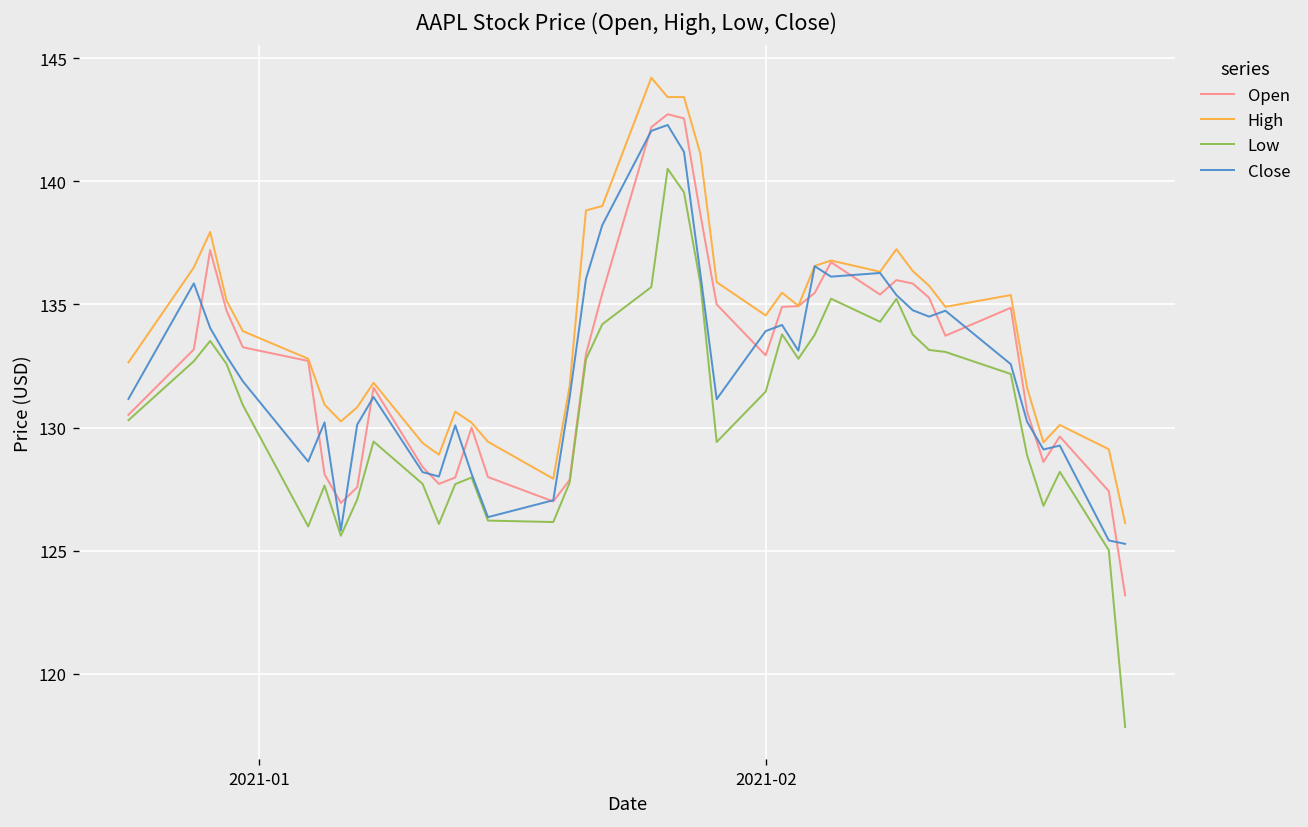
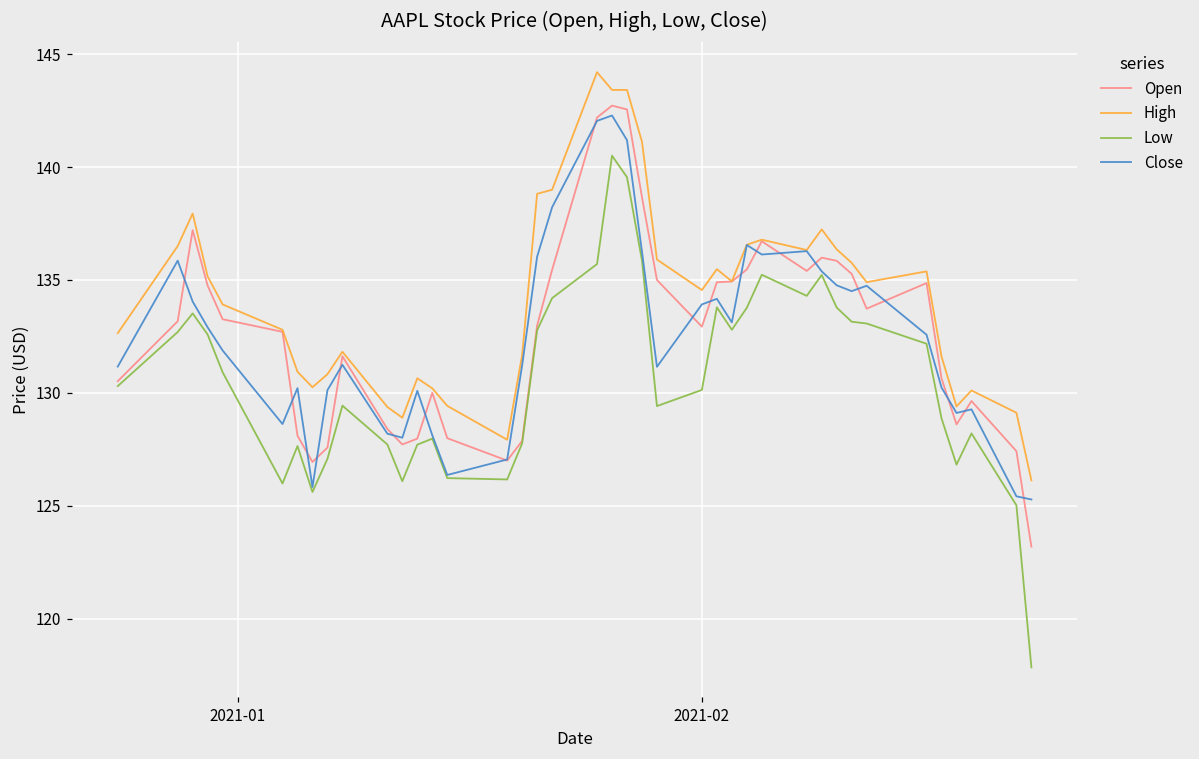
Low, 2021-02: 131.5 -> 130.1
